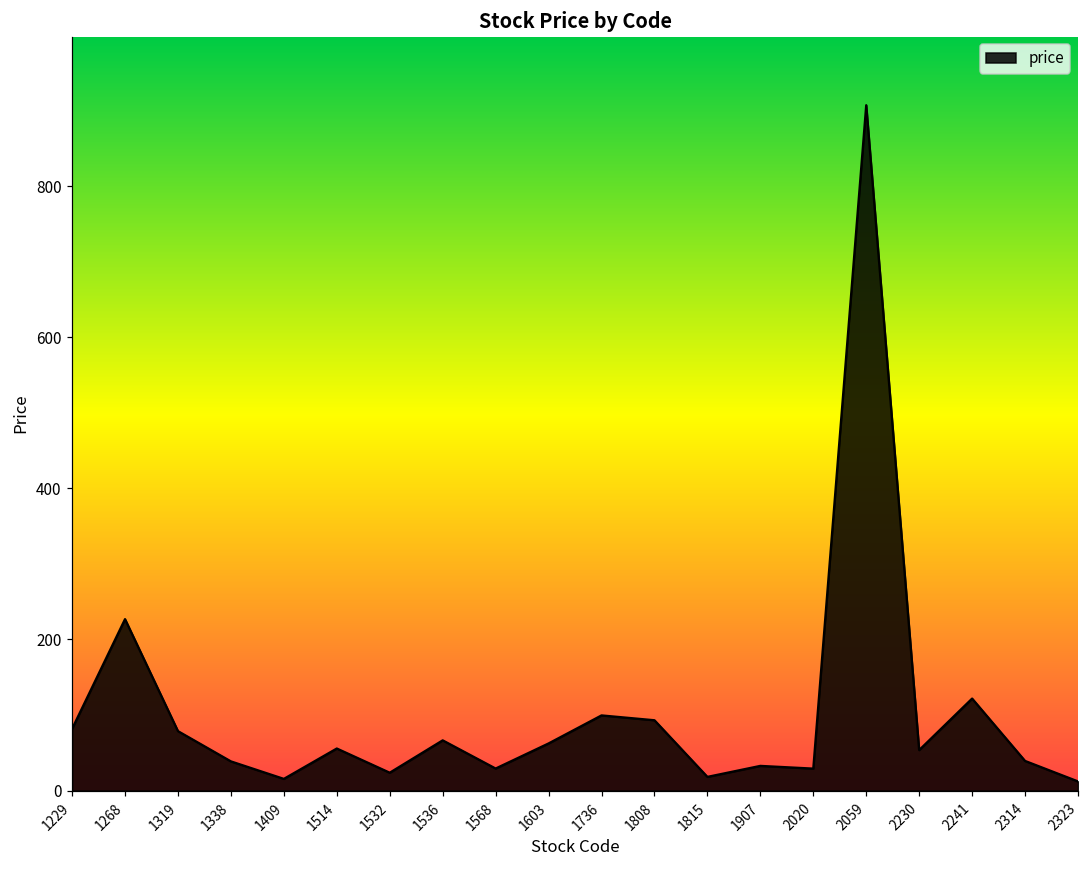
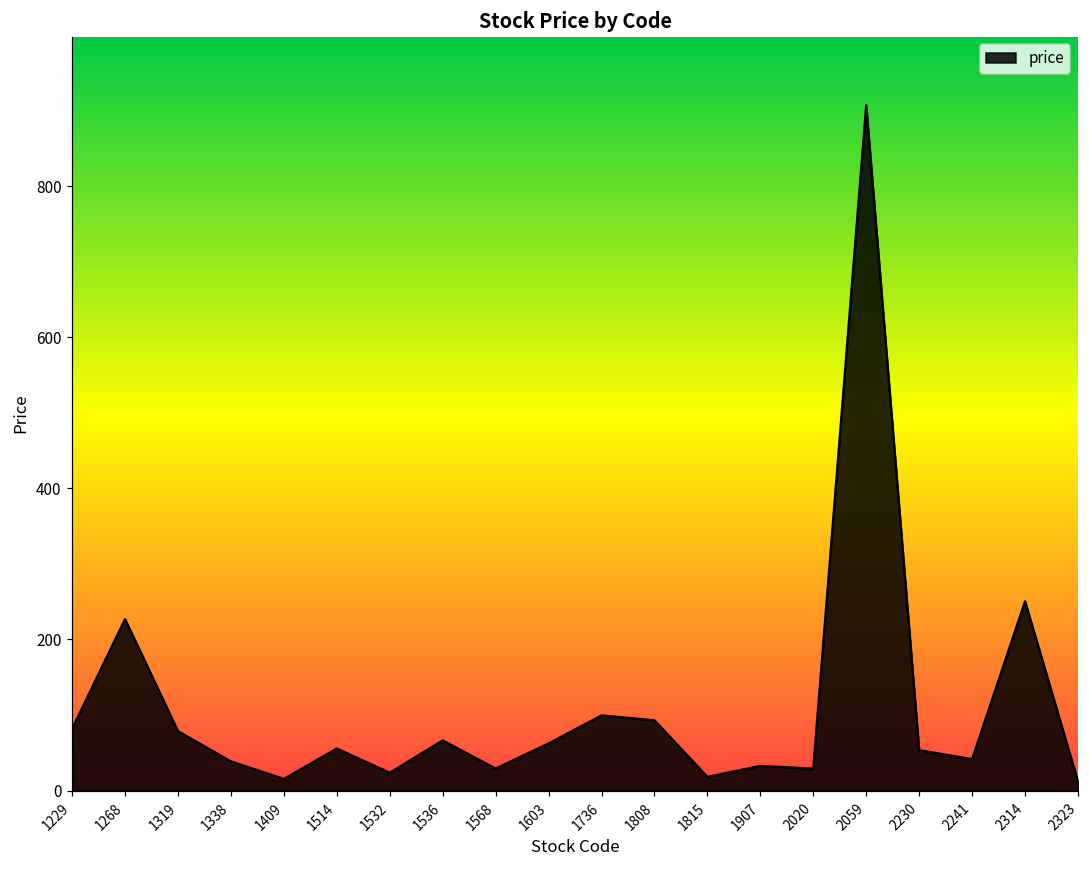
2241: 120 -> 40
2314: 40 -> 250
